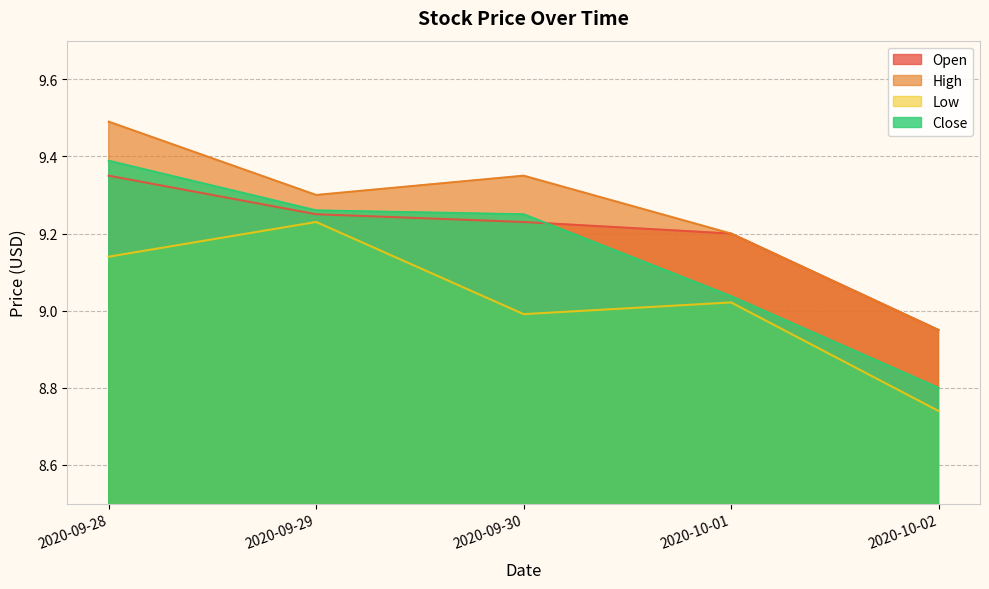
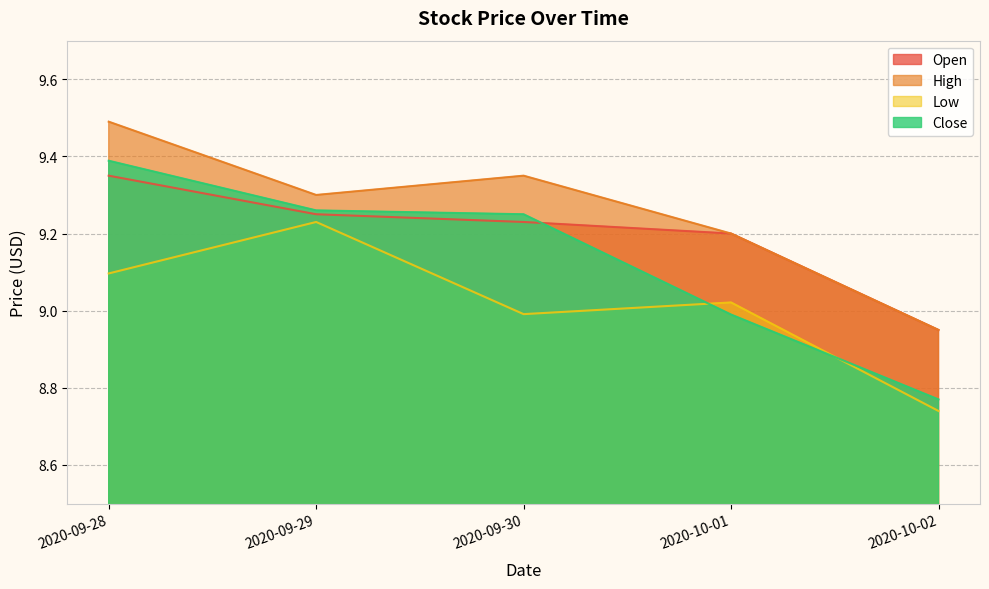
Low, 2020-09-28: 9.14 -> 9.10
Close, 2020-10-01: 9.04 -> 8.99
Close, 2020-10-02: 8.80 -> 8.77
